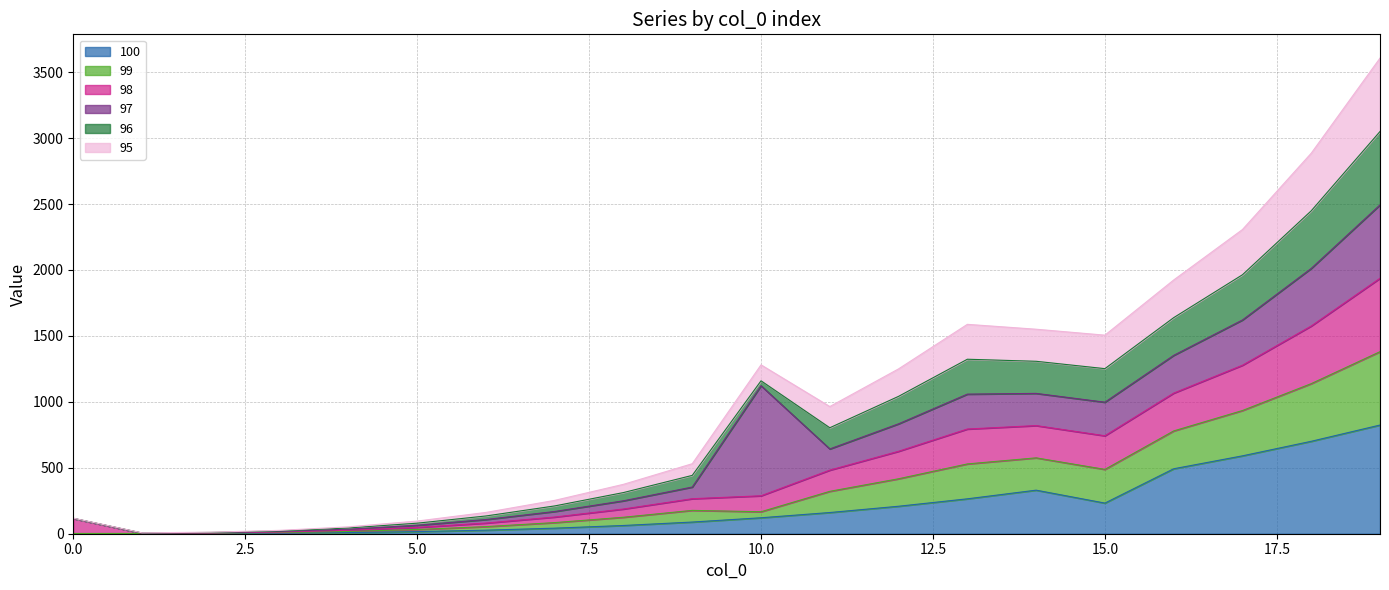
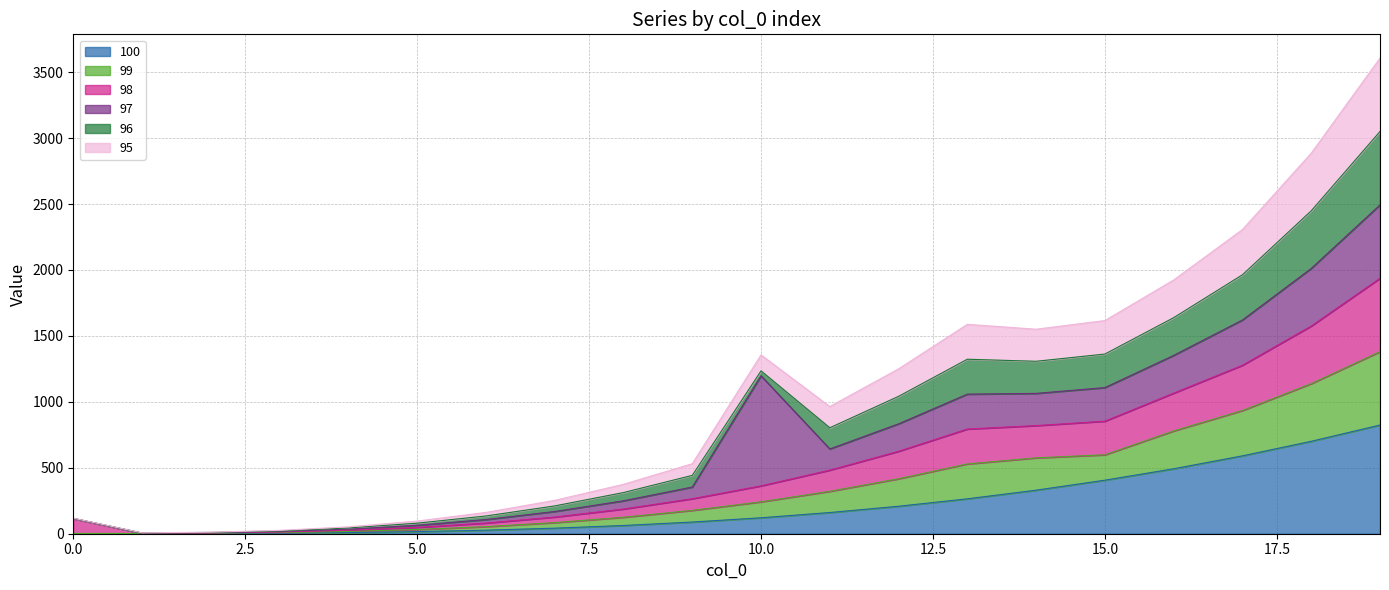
99, 10.0: 50 -> 120
100, 15.0: 230 -> 410
99, 15.0: 260 -> 190
